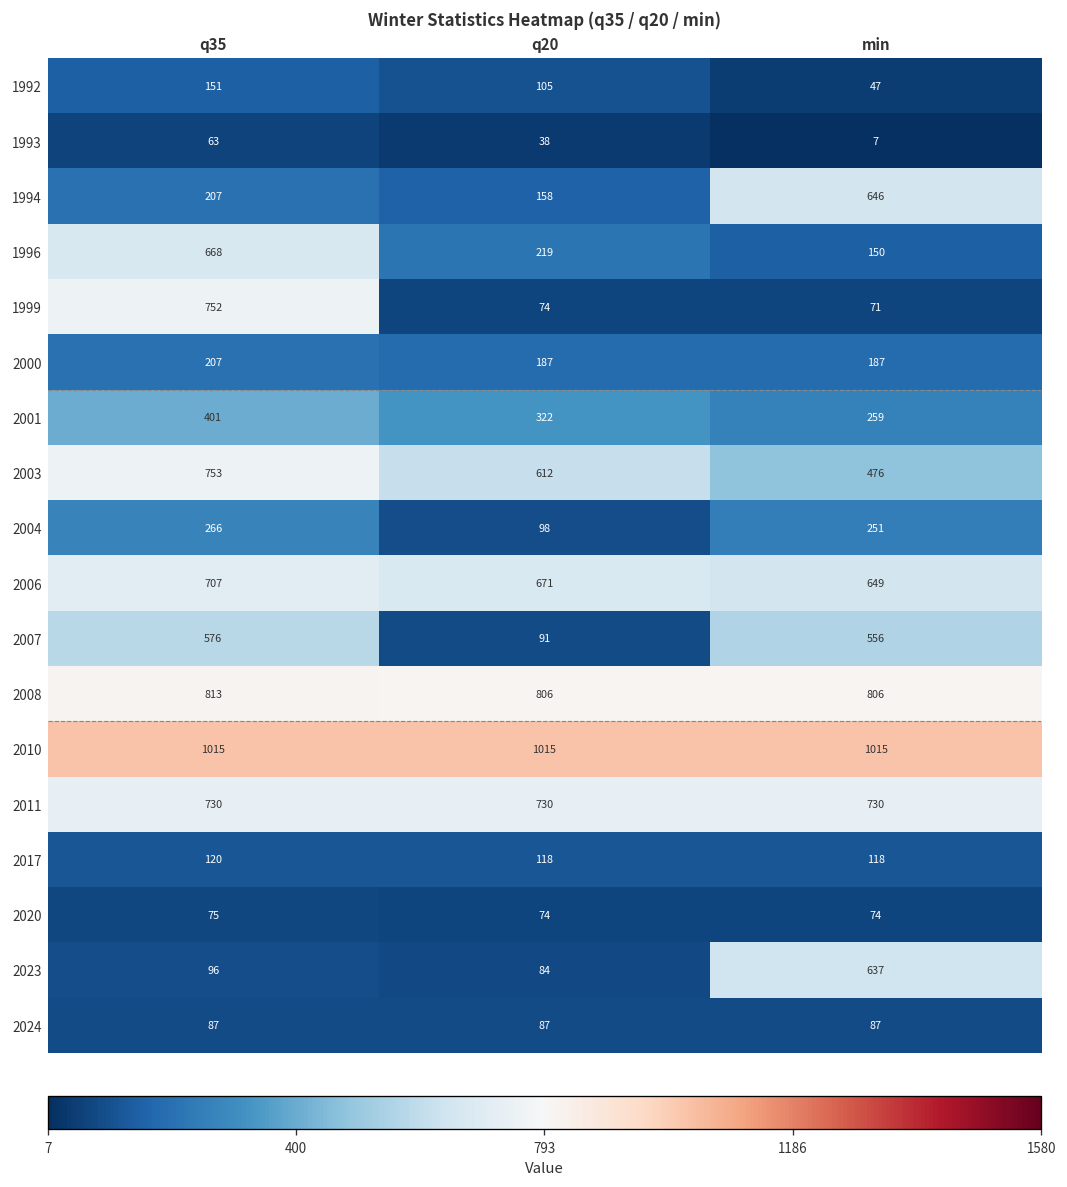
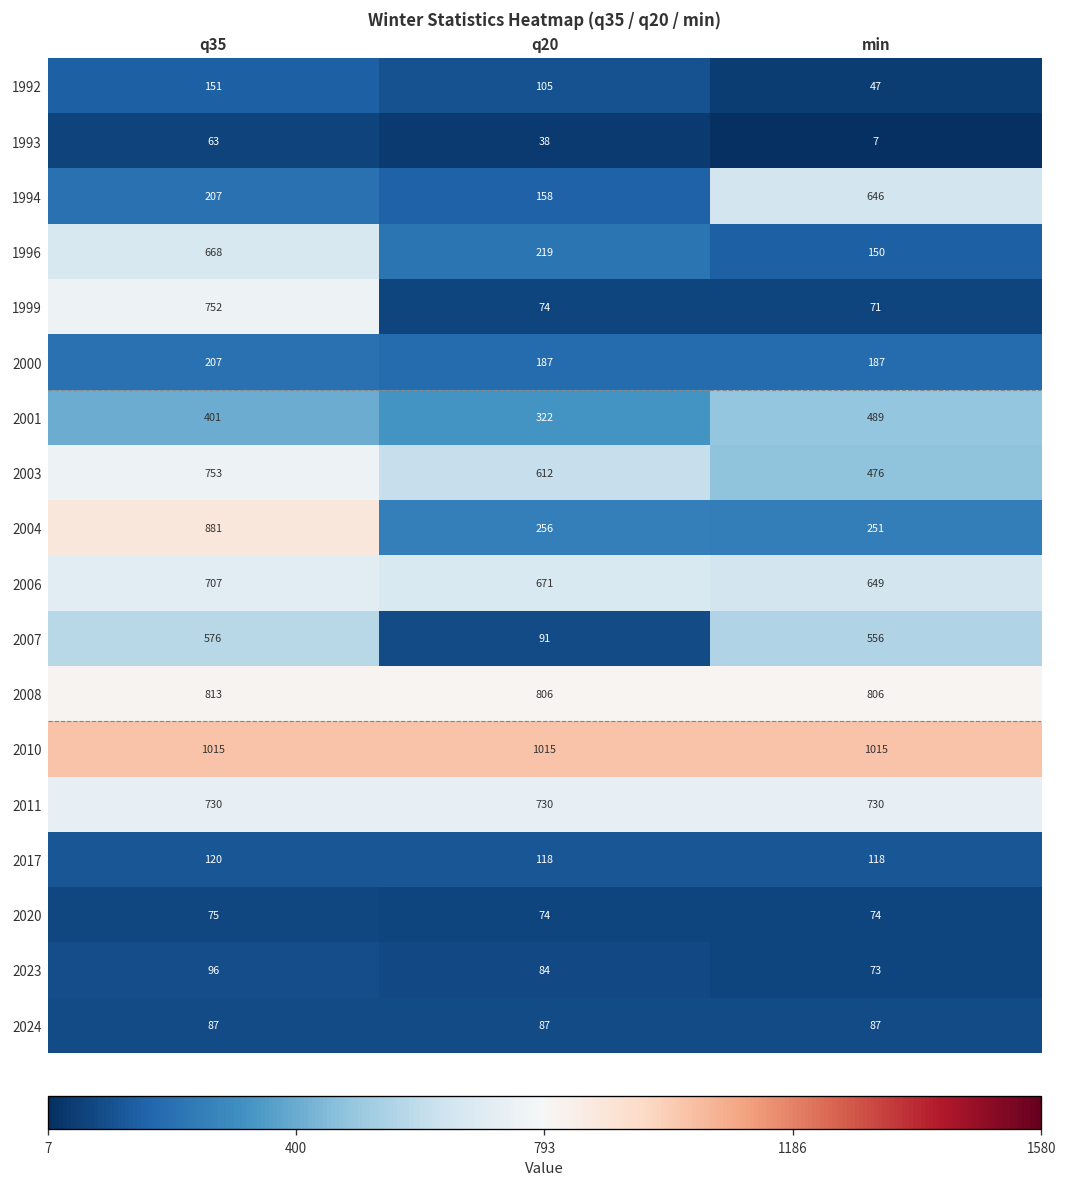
2001, min: 259 -> 489
2004, q35: 266 -> 881
2004, q20: 98 -> 256
2023, min: 637 -> 73
